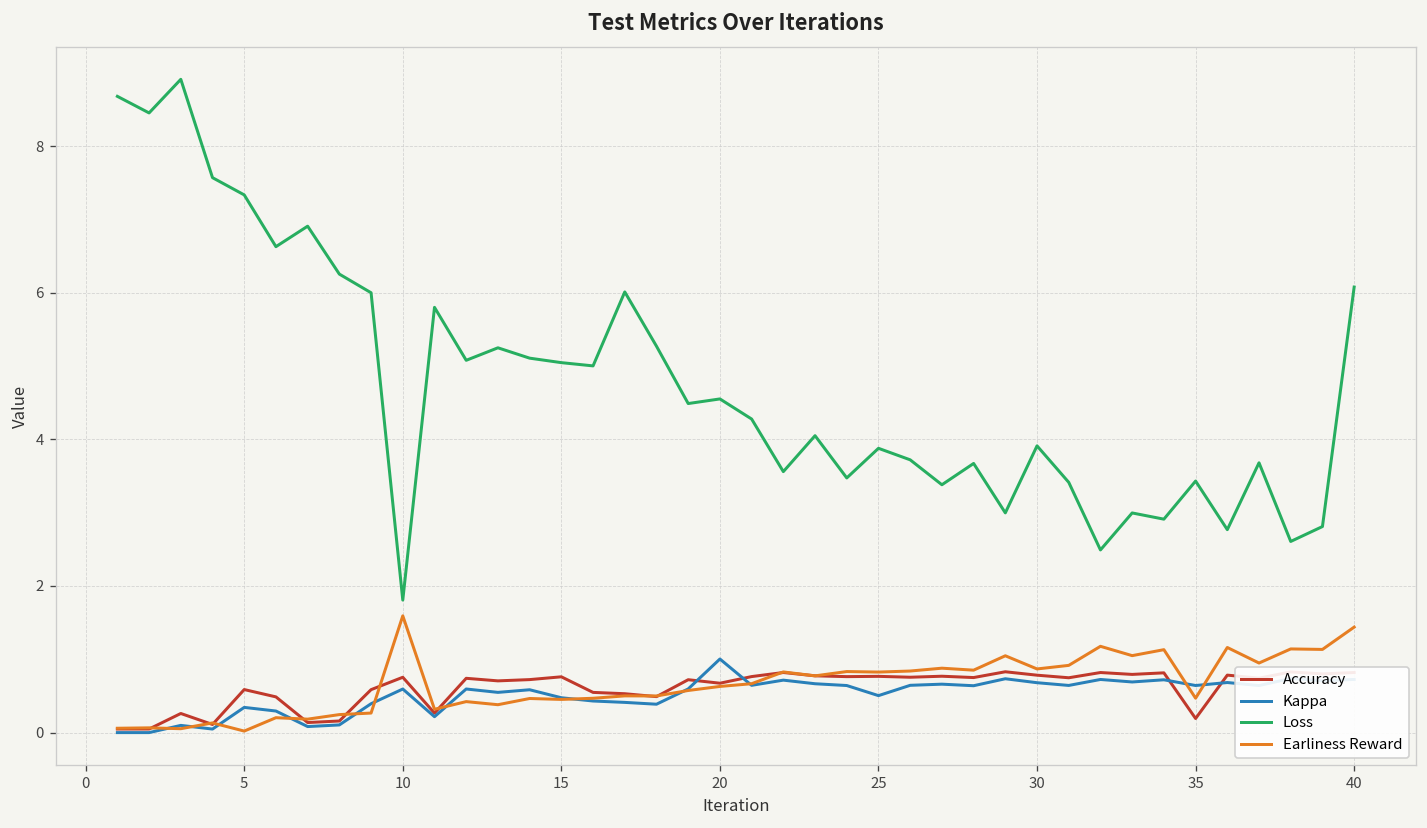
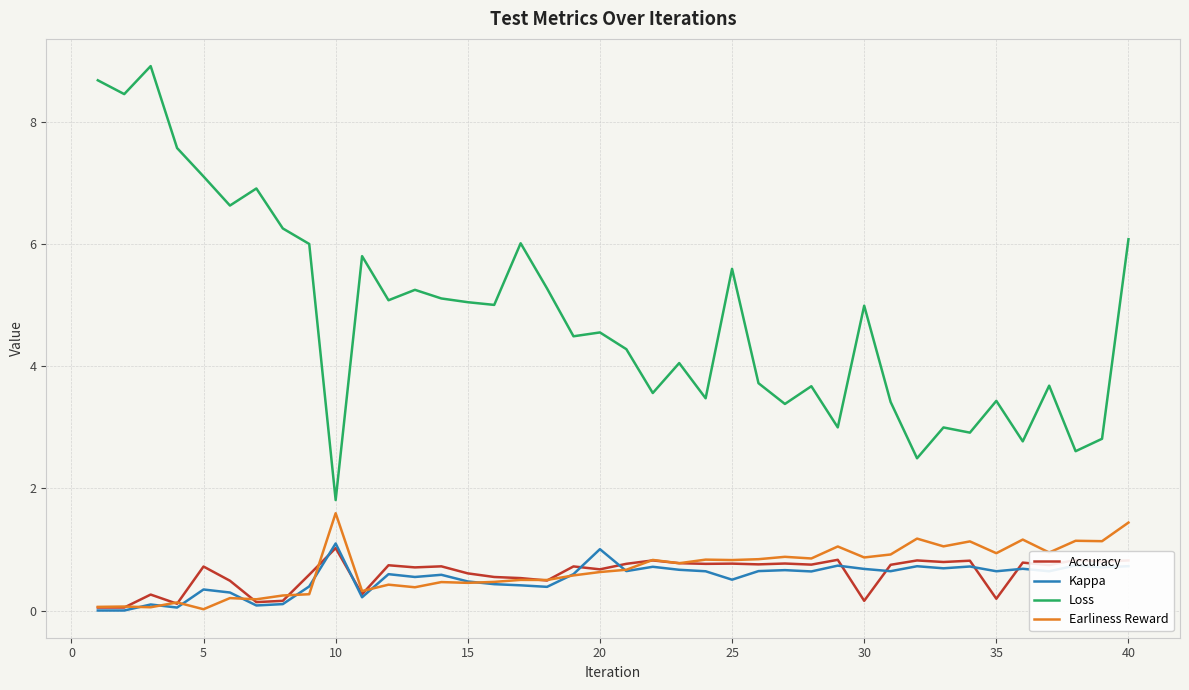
Accuracy, 5: 0.6 -> 0.7
Loss, 5: 7.3 -> 7.1
Accuracy, 10: 0.8 -> 1.0
Kappa, 10: 0.6 -> 1.1
Accuracy, 15: 0.8 -> 0.6
Loss, 25: 3.9 -> 5.6
Accuracy, 30: 0.8 -> 0.2
Loss, 30: 3.9 -> 5.0
Earliness Reward, 35: 0.5 -> 0.9
